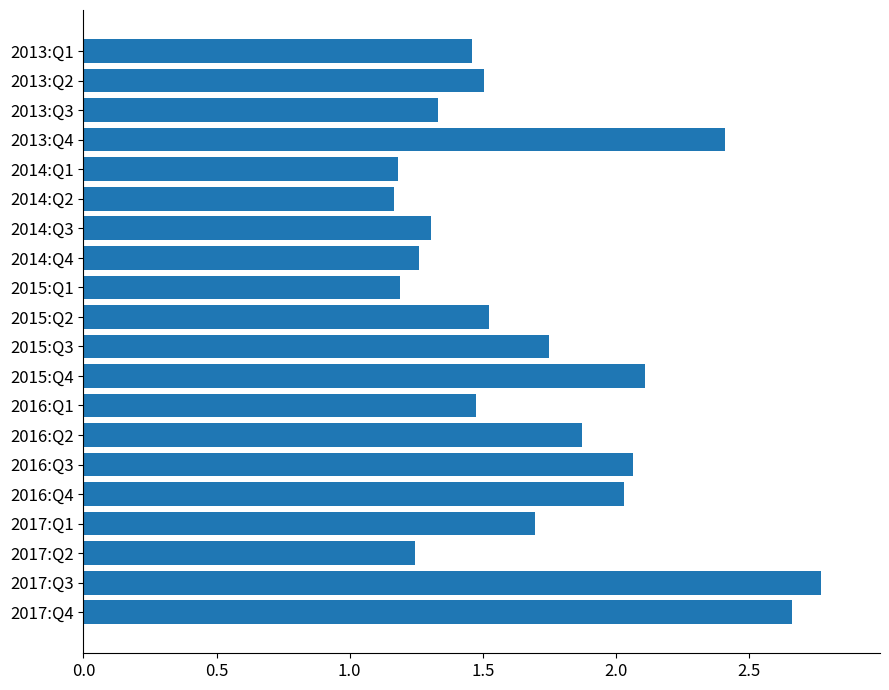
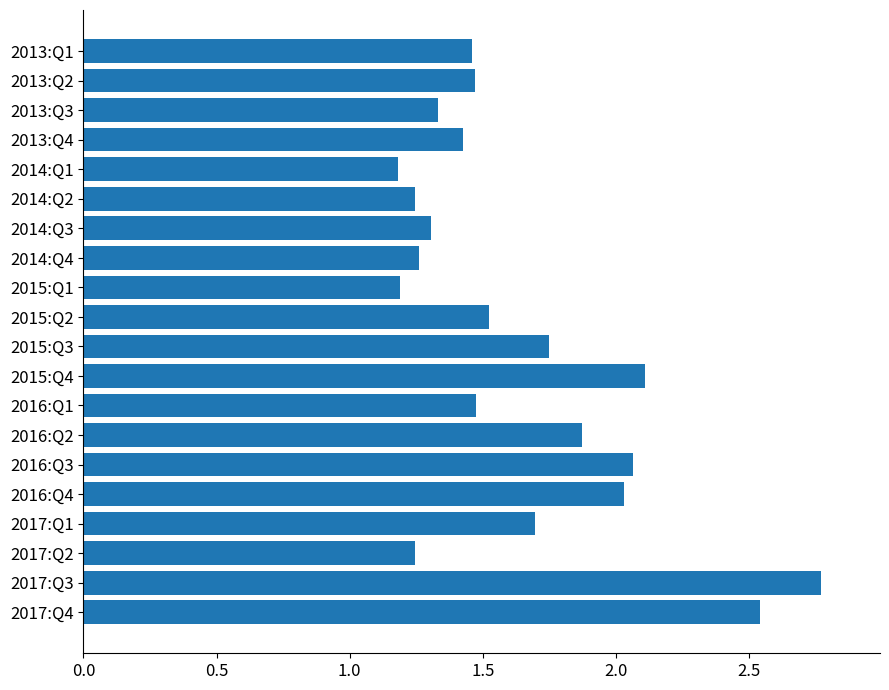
2013:Q2: 1.51 -> 1.47
2013:Q4: 2.41 -> 1.43
2014:Q2: 1.17 -> 1.24
2017:Q4: 2.66 -> 2.54
